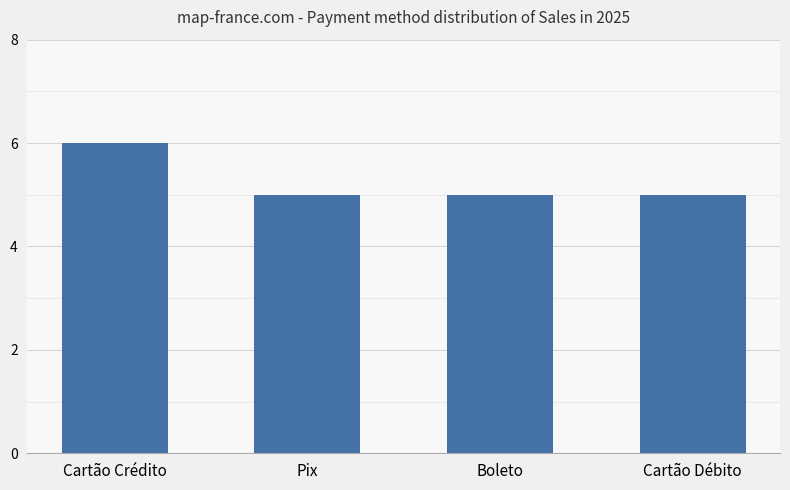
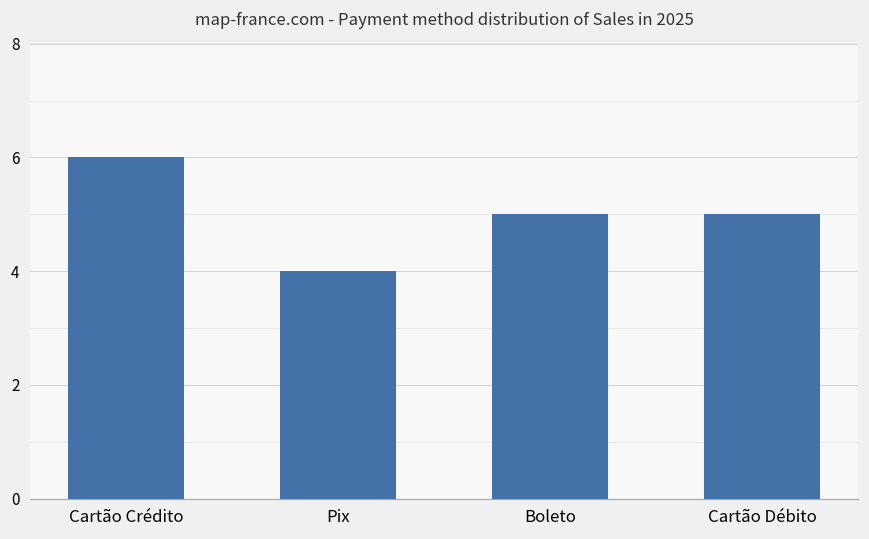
Pix: 5 -> 4
